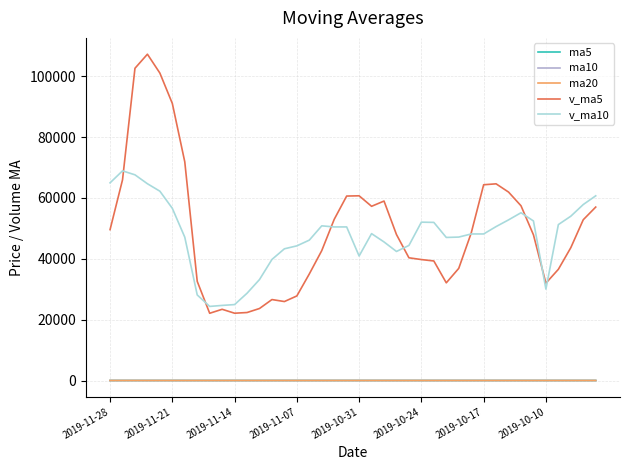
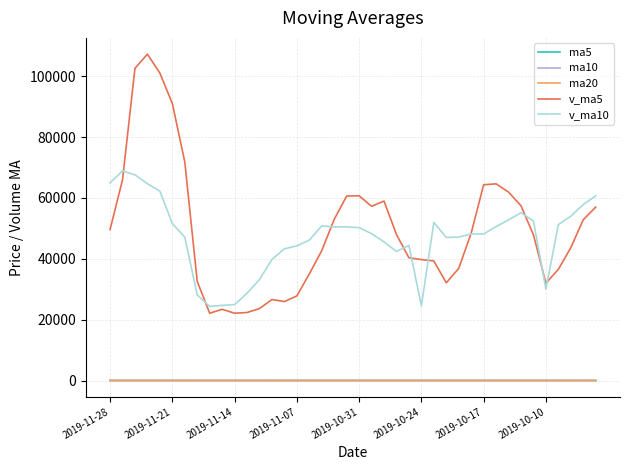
v_ma10, 2019-11-21: 57000 -> 52000
v_ma10, 2019-10-31: 41000 -> 50000
v_ma10, 2019-10-24: 52000 -> 25000
